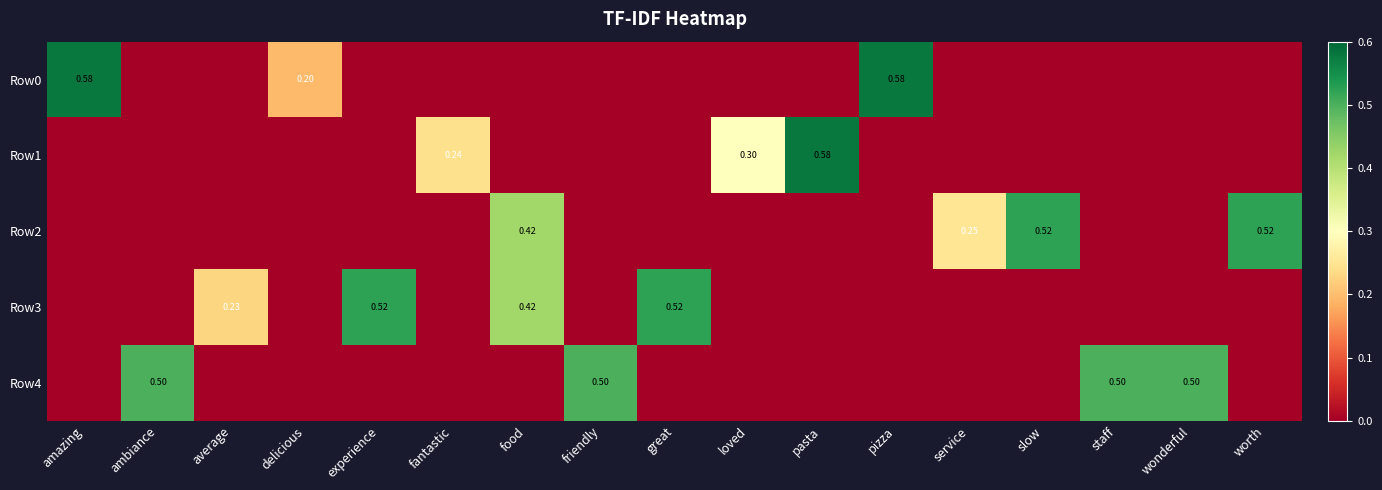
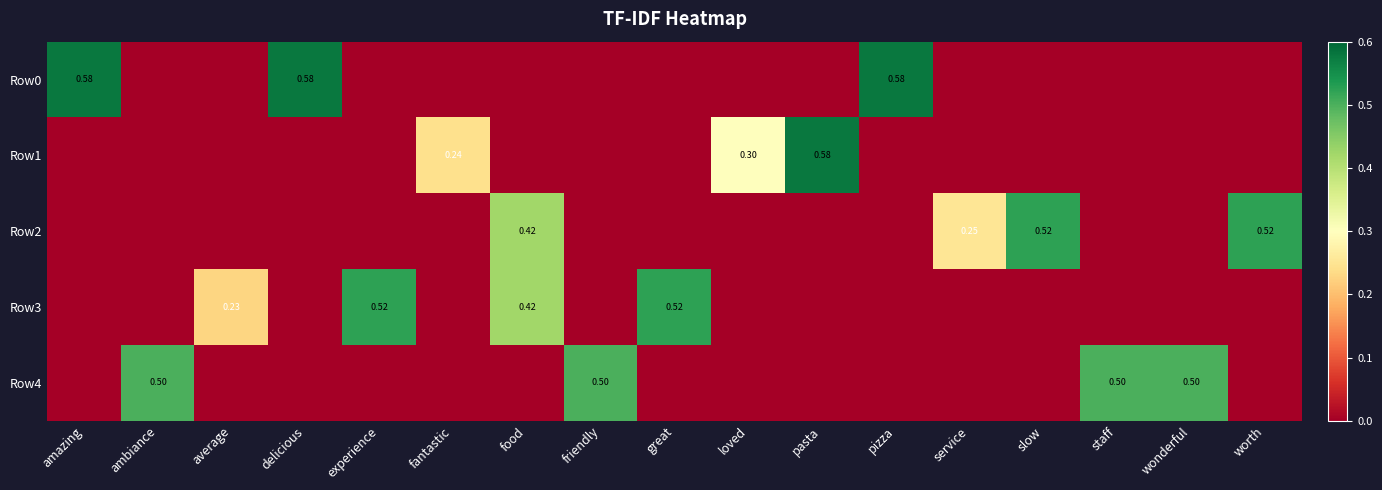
Row0, delicious: 0.20 -> 0.58
